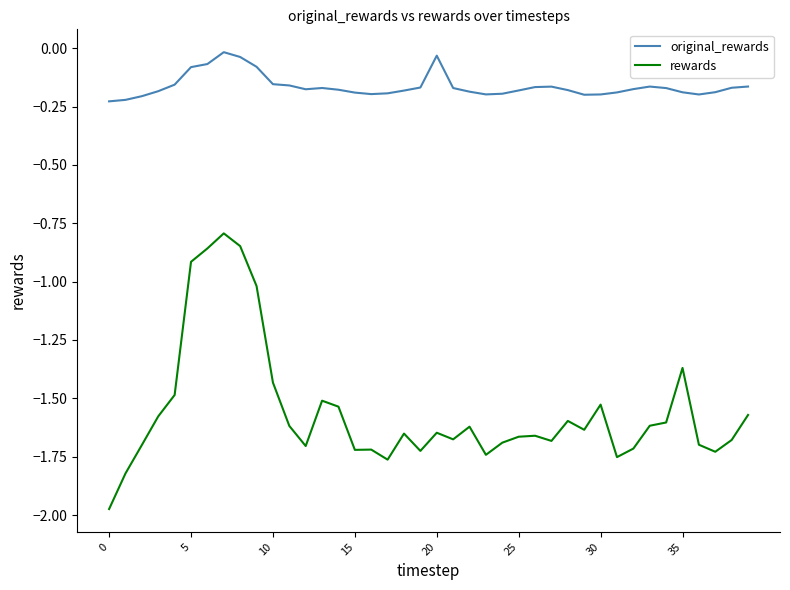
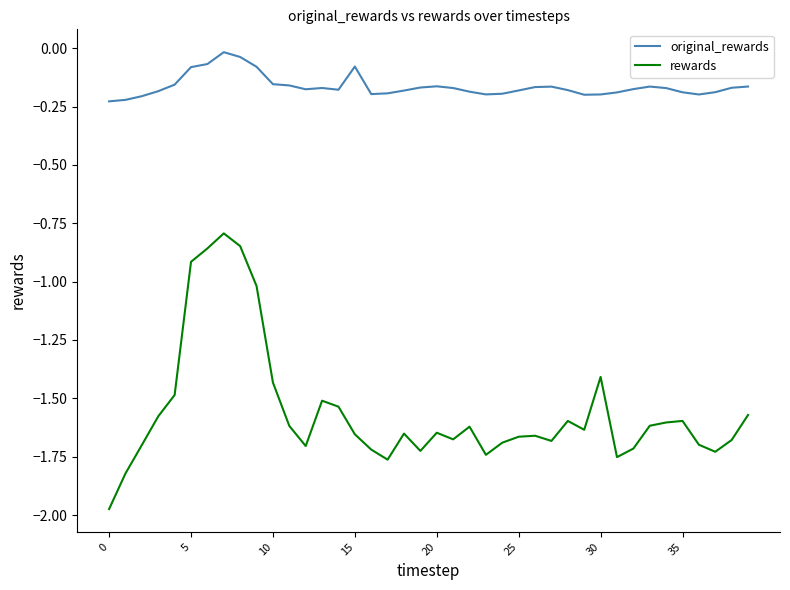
original_rewards, 15: -0.19 -> -0.08
rewards, 15: -1.72 -> -1.65
original_rewards, 20: -0.03 -> -0.16
rewards, 30: -1.53 -> -1.41
rewards, 35: -1.37 -> -1.60
